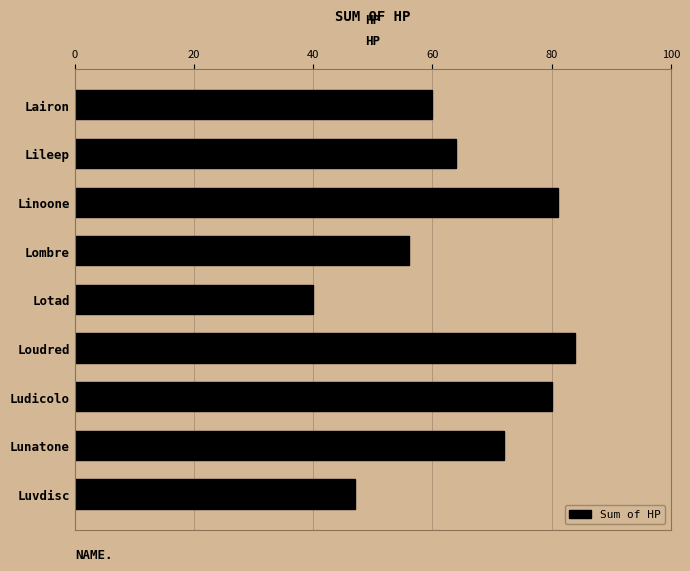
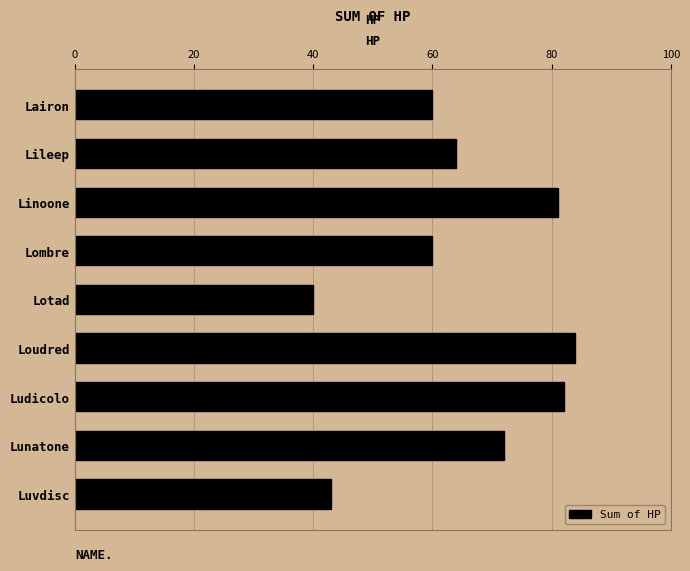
Lombre: 56 -> 60
Ludicolo: 80 -> 82
Luvdisc: 47 -> 43
